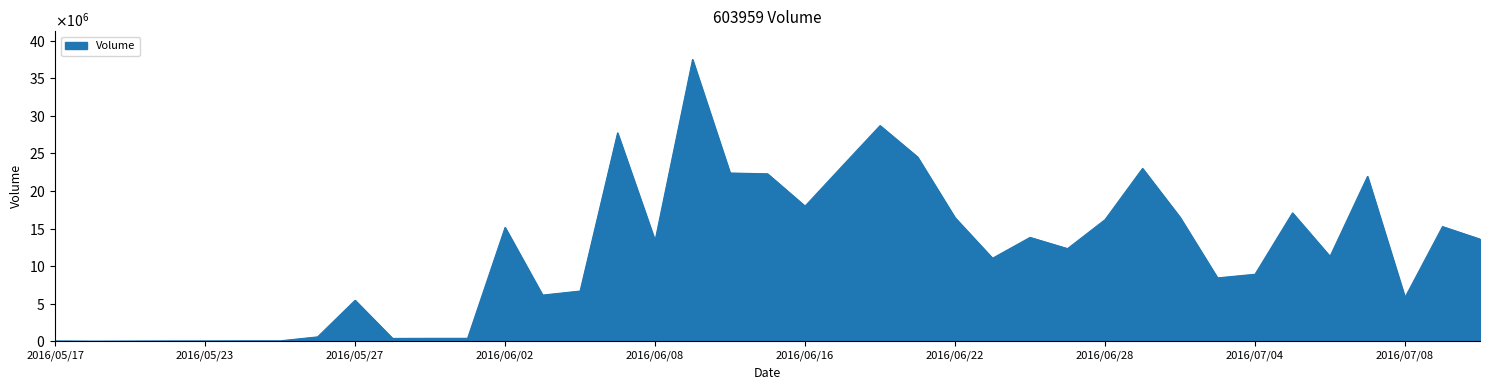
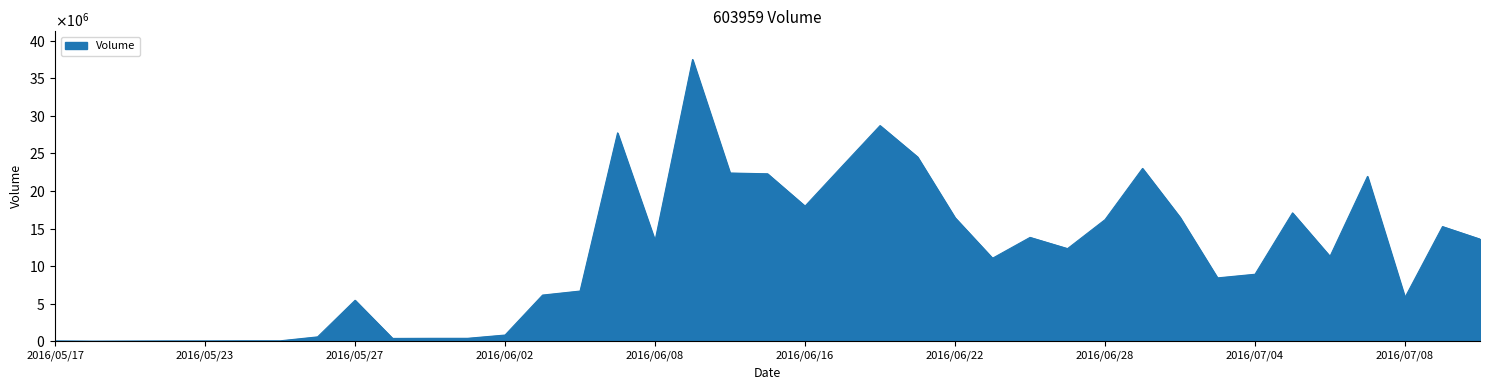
2016/06/02: 15000000 -> 1000000
